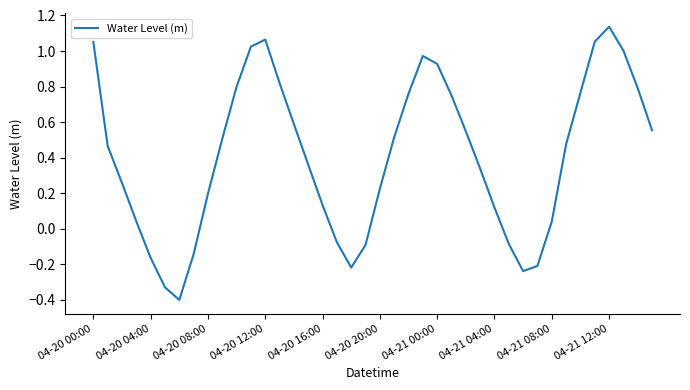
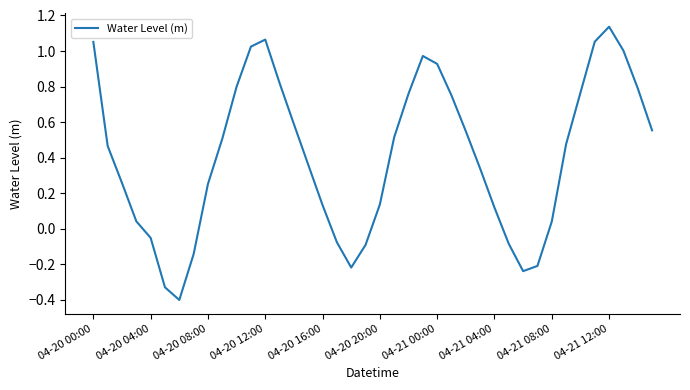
04-20 04:00: -0.16 -> -0.05
04-20 08:00: 0.20 -> 0.25
04-20 20:00: 0.23 -> 0.14
